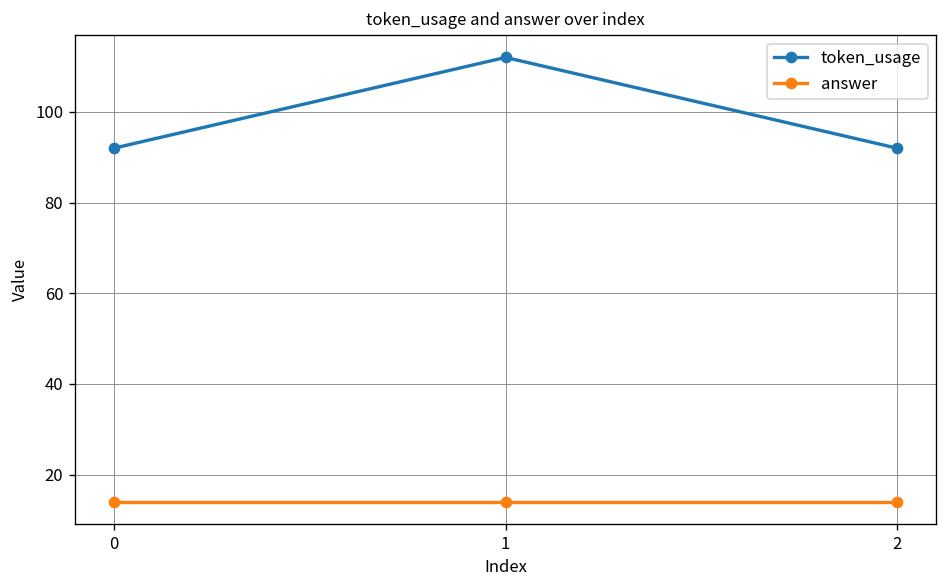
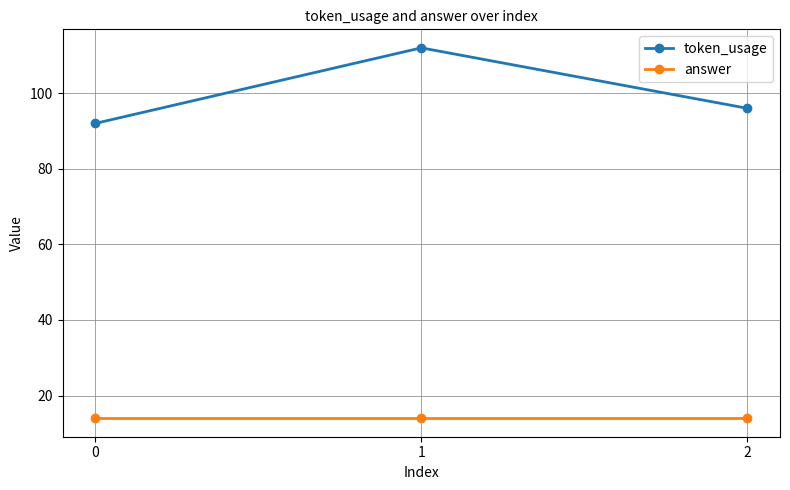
token_usage, 2: 92 -> 96
